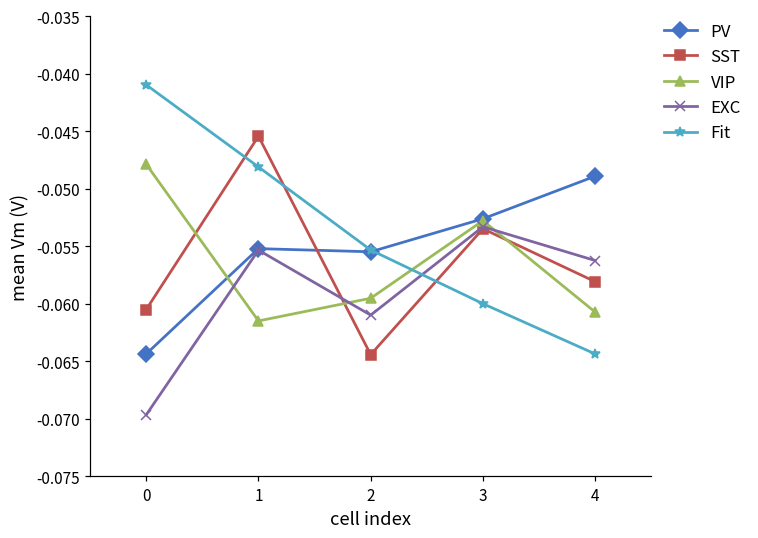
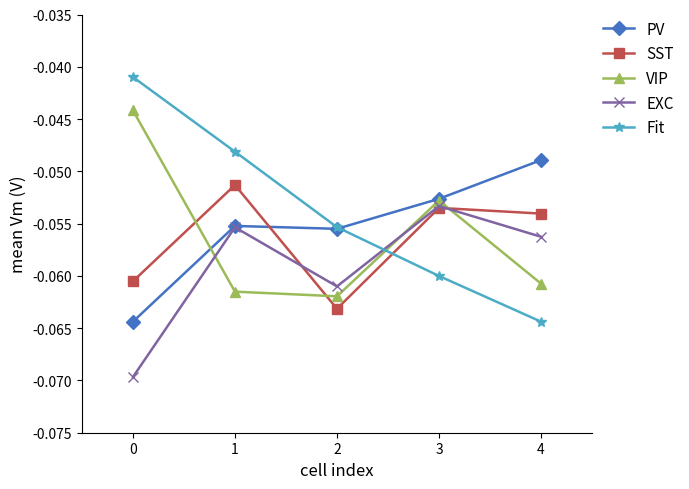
VIP, 0: -0.0479 -> -0.0442
SST, 1: -0.0454 -> -0.0513
SST, 2: -0.0644 -> -0.0631
VIP, 2: -0.0595 -> -0.0620
SST, 4: -0.0581 -> -0.0540
